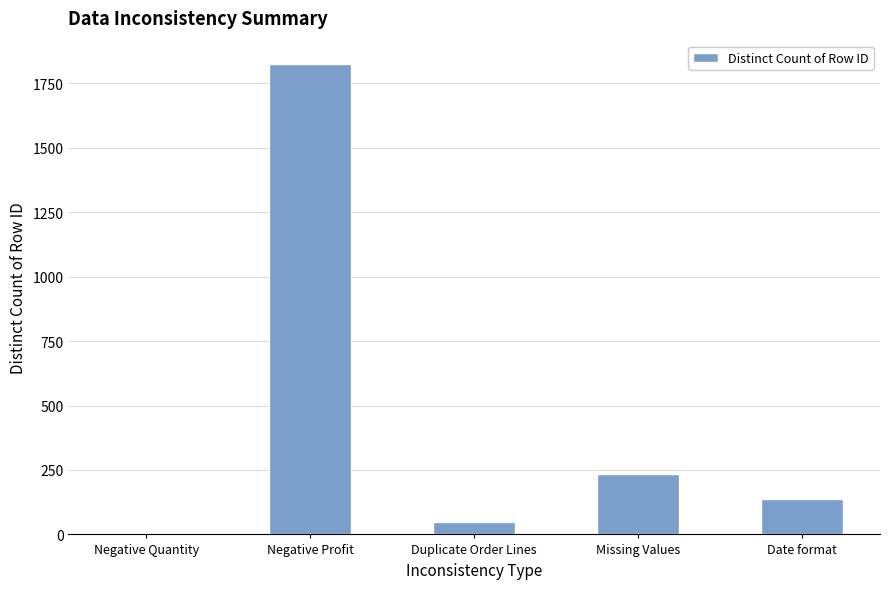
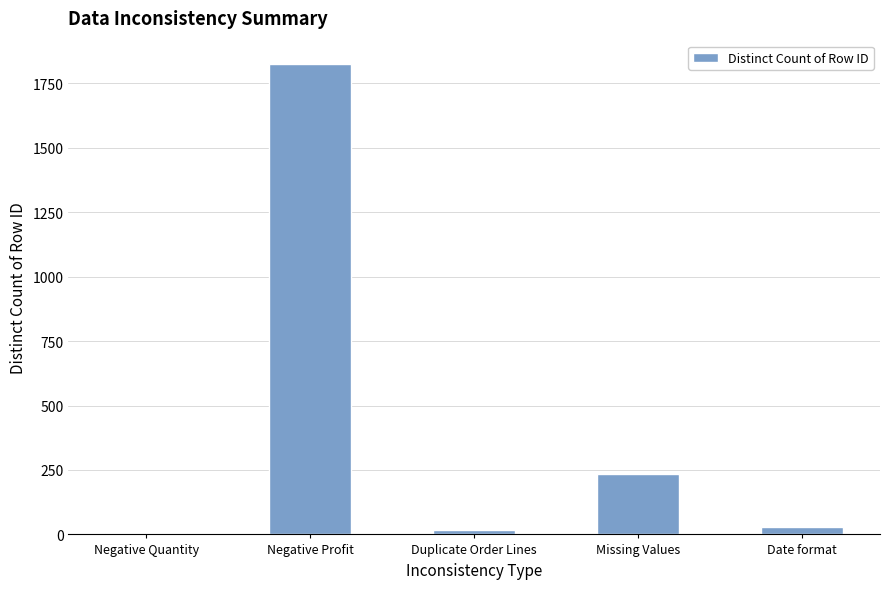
Duplicate Order Lines: 50 -> 20
Date format: 140 -> 30
